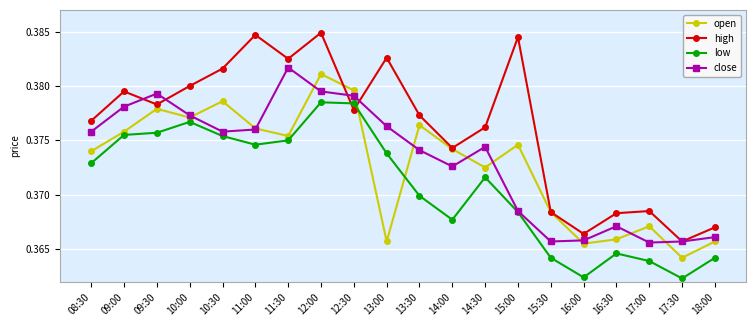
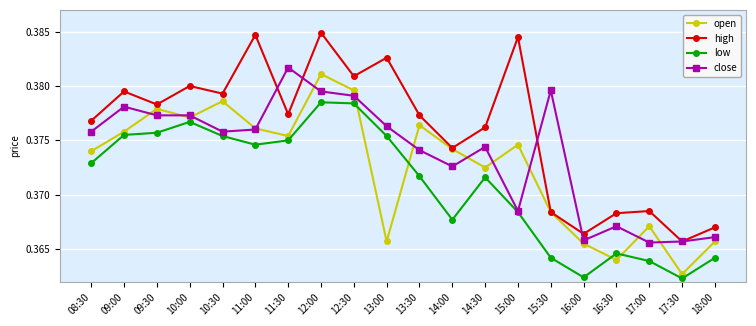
close, 09:30: 0.3793 -> 0.3773
high, 10:30: 0.3816 -> 0.3793
high, 11:30: 0.3825 -> 0.3774
high, 12:30: 0.3778 -> 0.3809
low, 13:00: 0.3738 -> 0.3754
low, 13:30: 0.3699 -> 0.3717
close, 15:30: 0.3657 -> 0.3796
open, 16:30: 0.3659 -> 0.3640
open, 17:30: 0.3642 -> 0.3627
